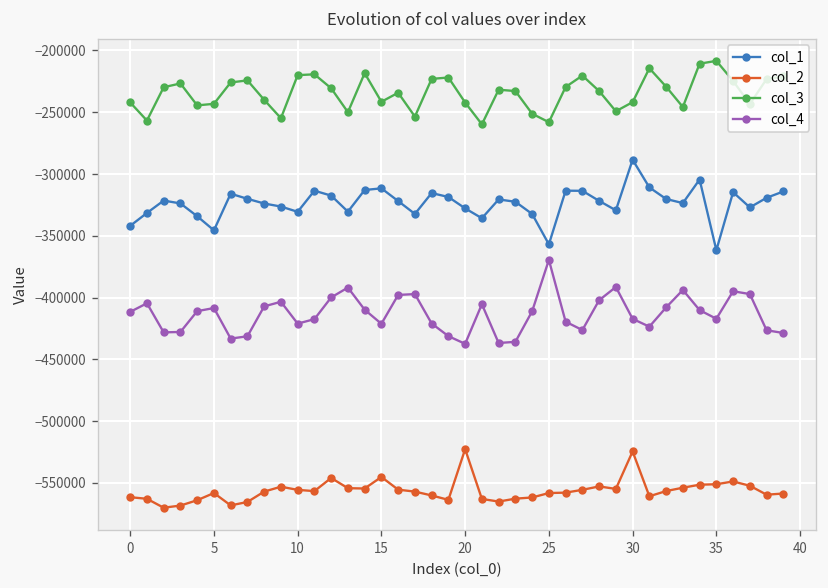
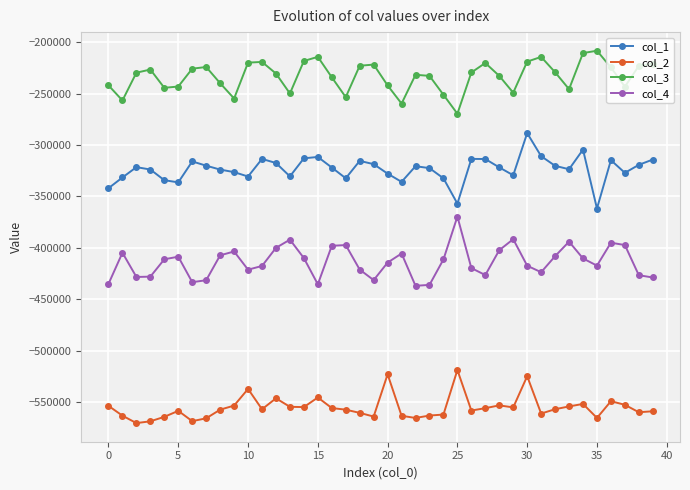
col_2, 0: -562000 -> -553000
col_4, 0: -412000 -> -435000
col_1, 5: -346000 -> -336000
col_2, 10: -556000 -> -537000
col_3, 15: -242000 -> -214000
col_4, 15: -421000 -> -435000
col_4, 20: -437000 -> -414000
col_2, 25: -558000 -> -519000
col_3, 25: -258000 -> -270000
col_3, 30: -242000 -> -219000
col_2, 35: -551000 -> -565000
